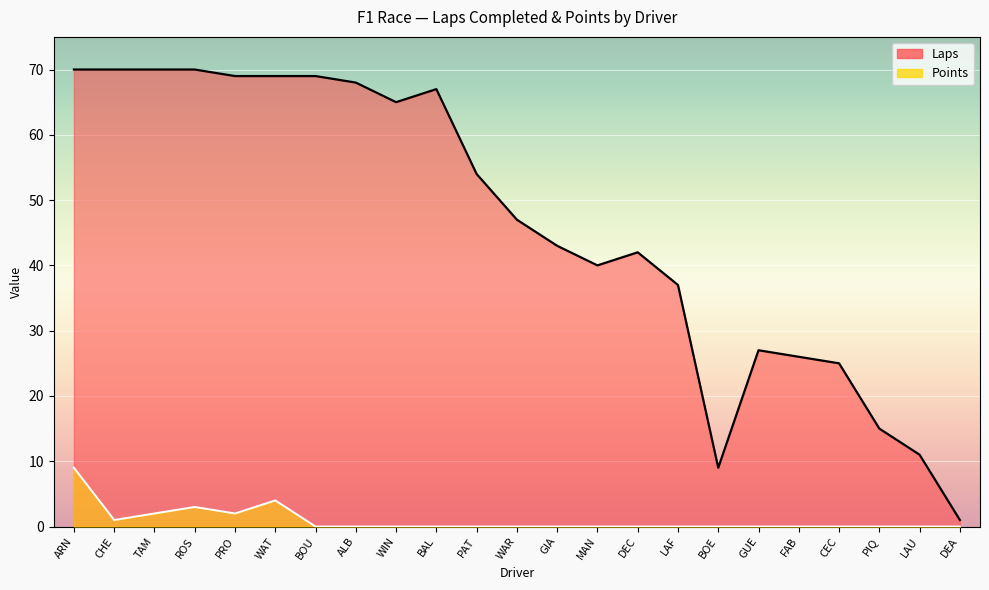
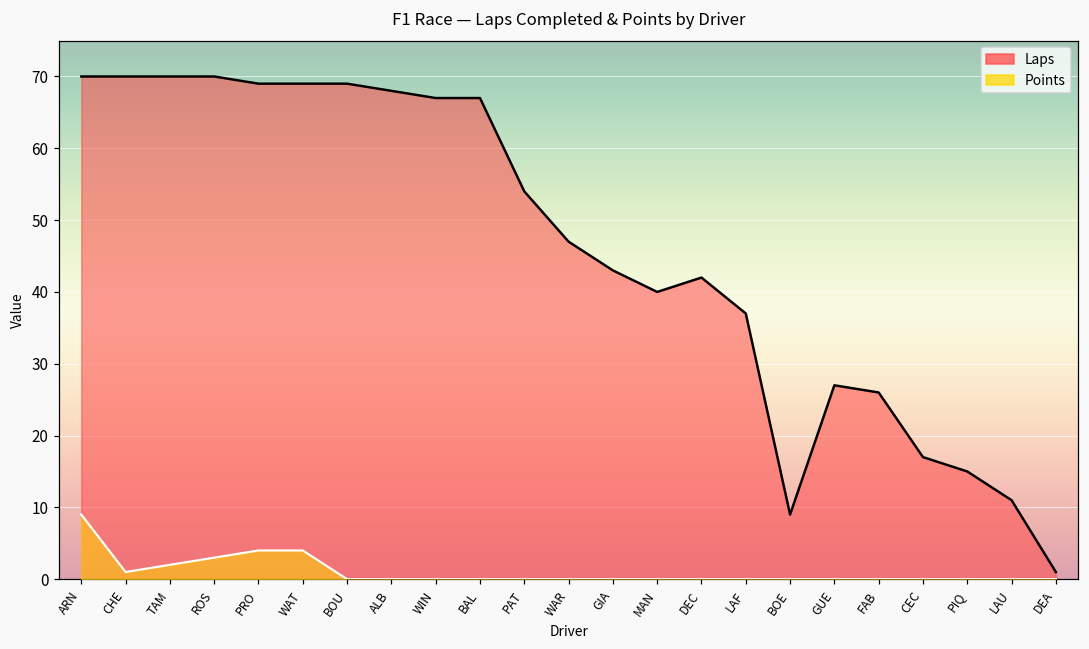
Points, PRO: 2 -> 4
Laps, WIN: 65 -> 67
Laps, CEC: 25 -> 17
